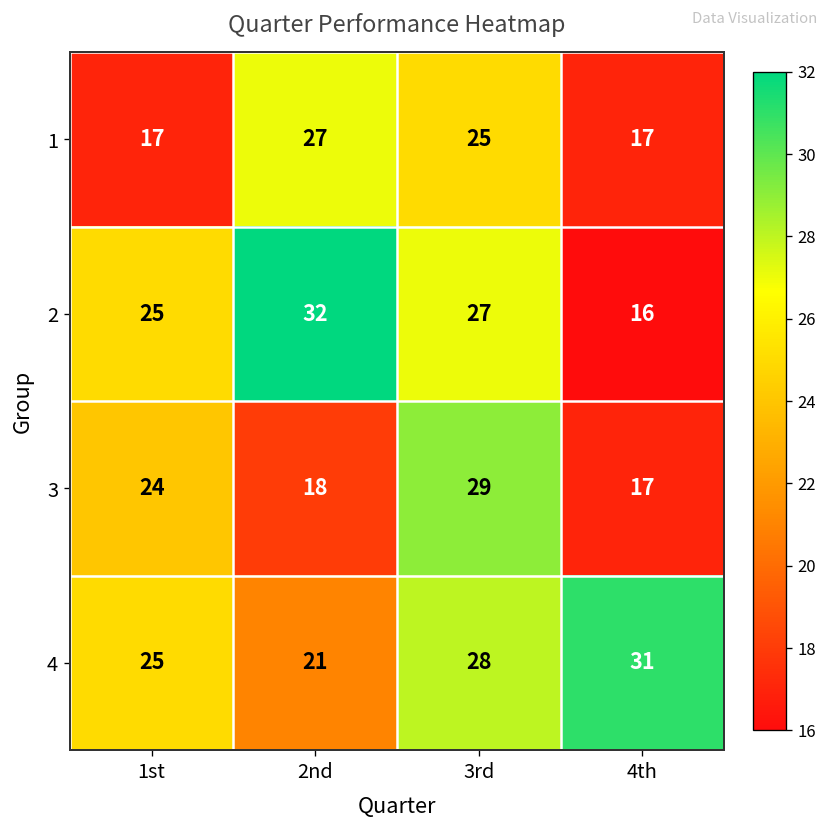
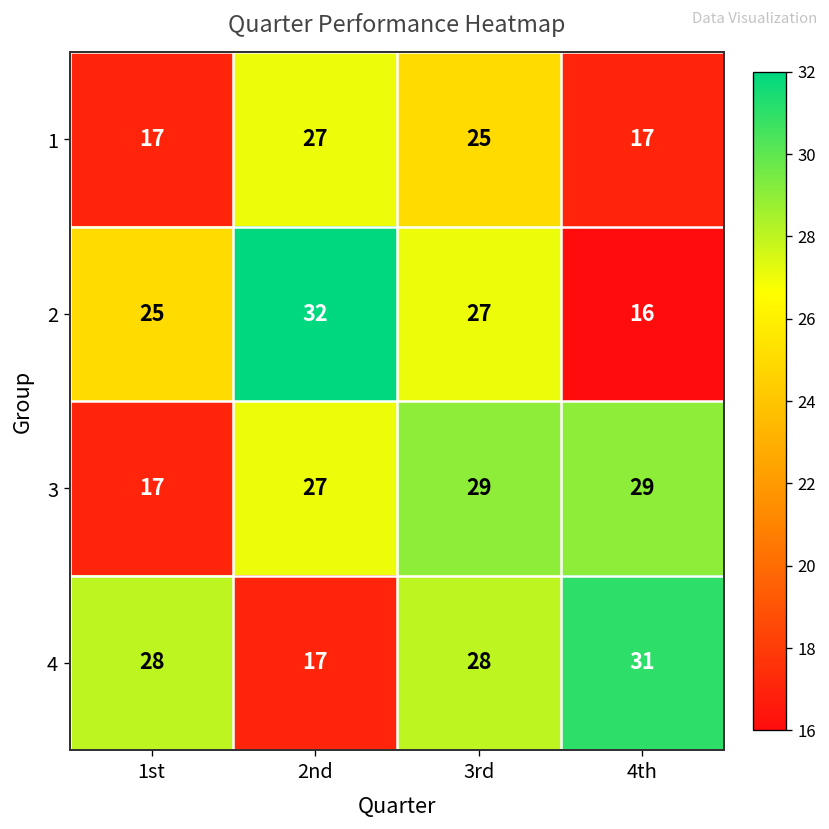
3, 1st: 24 -> 17
3, 2nd: 18 -> 27
3, 4th: 17 -> 29
4, 1st: 25 -> 28
4, 2nd: 21 -> 17
